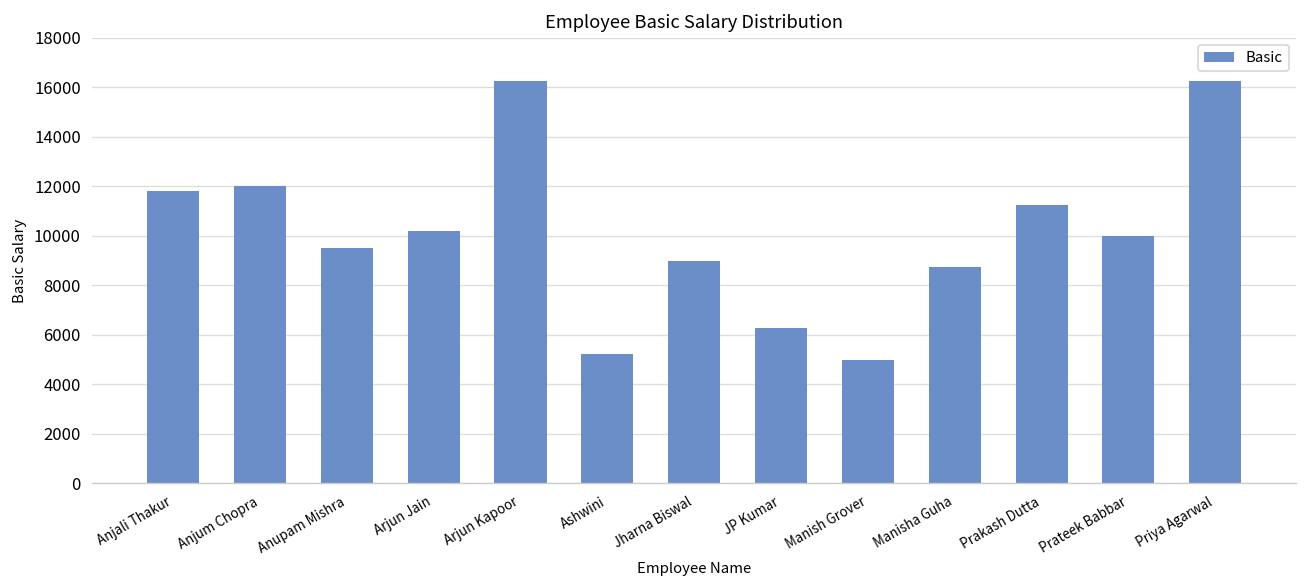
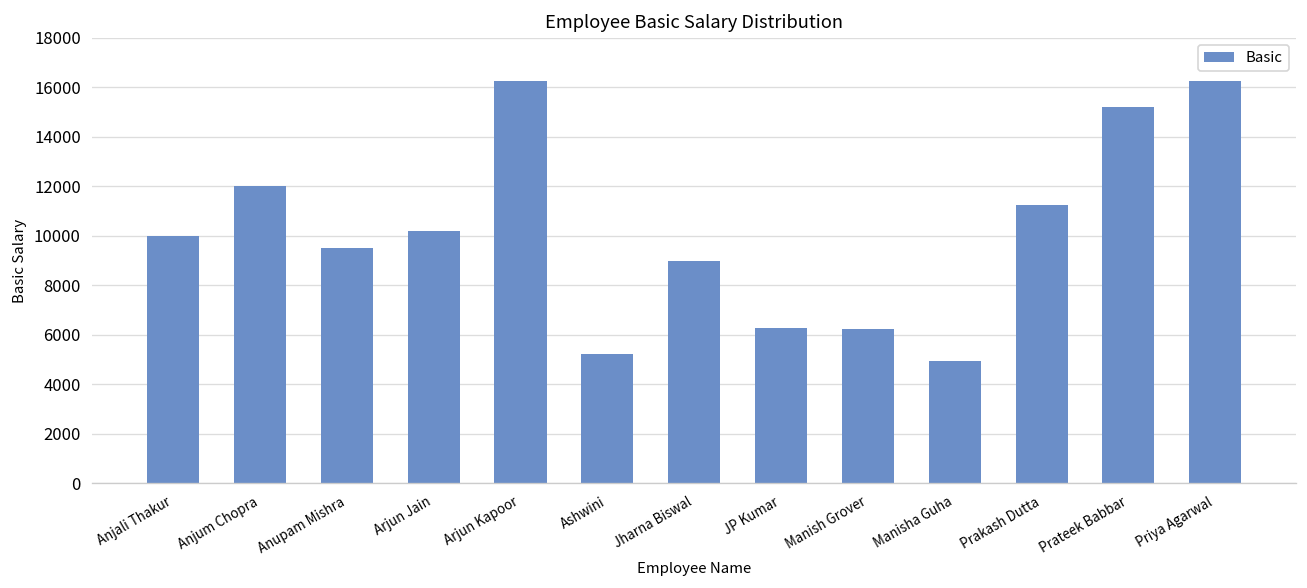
Anjali Thakur: 11800 -> 10000
Manish Grover: 5000 -> 6300
Manisha Guha: 8800 -> 4900
Prateek Babbar: 10000 -> 15200
